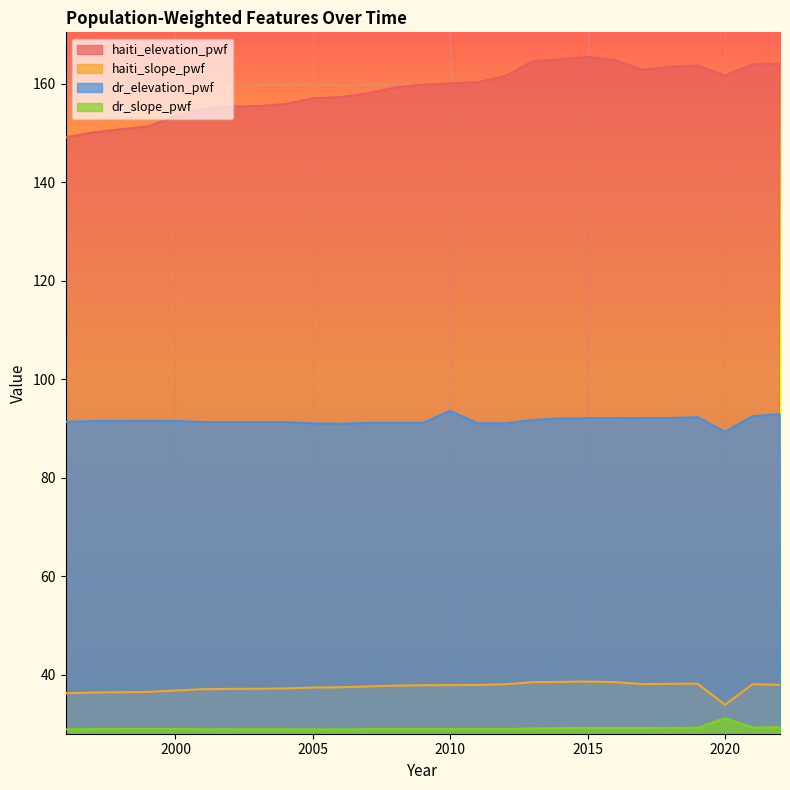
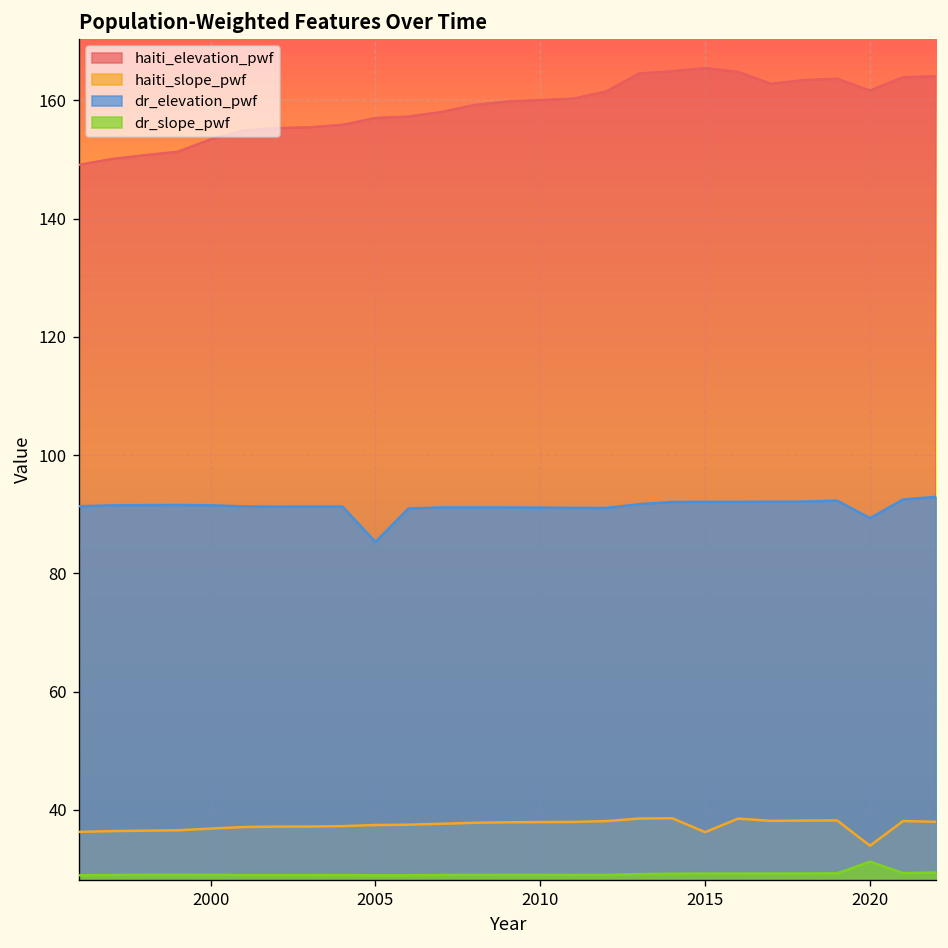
dr_elevation_pwf, 2005: 91 -> 85
dr_elevation_pwf, 2010: 94 -> 91
haiti_slope_pwf, 2015: 39 -> 36
